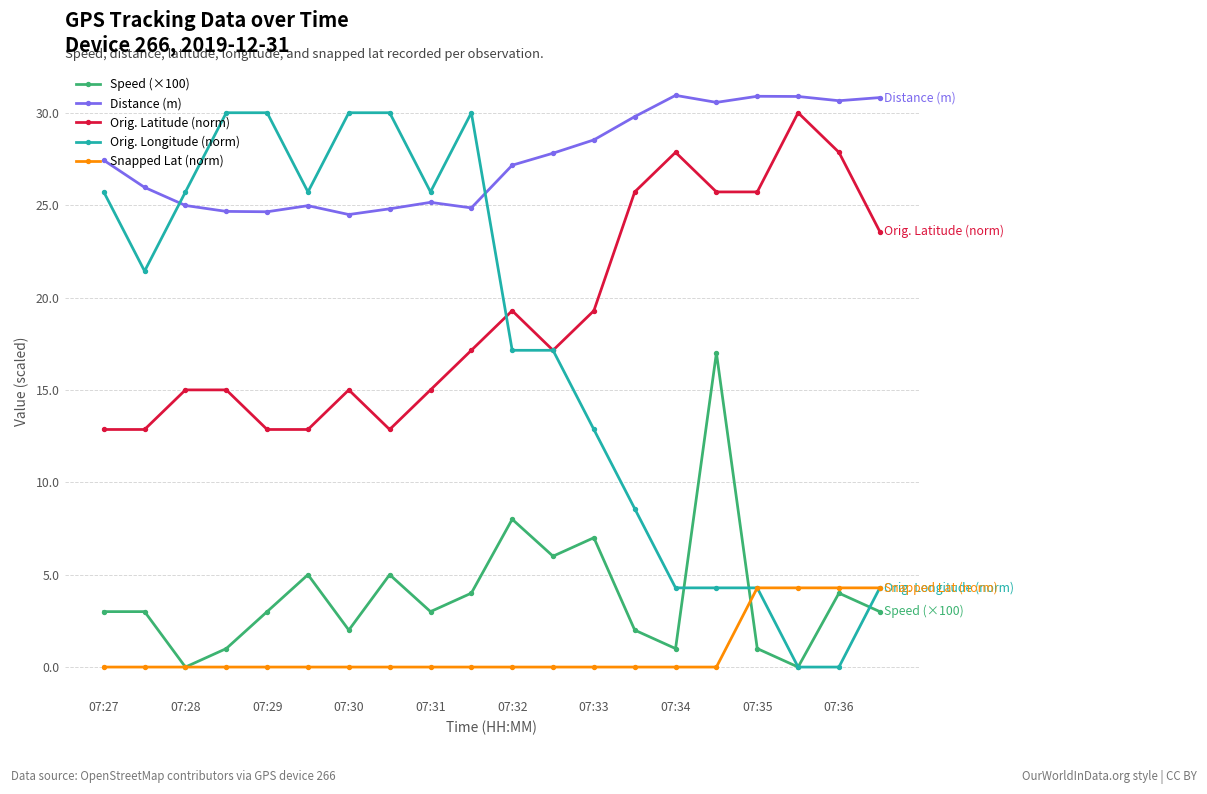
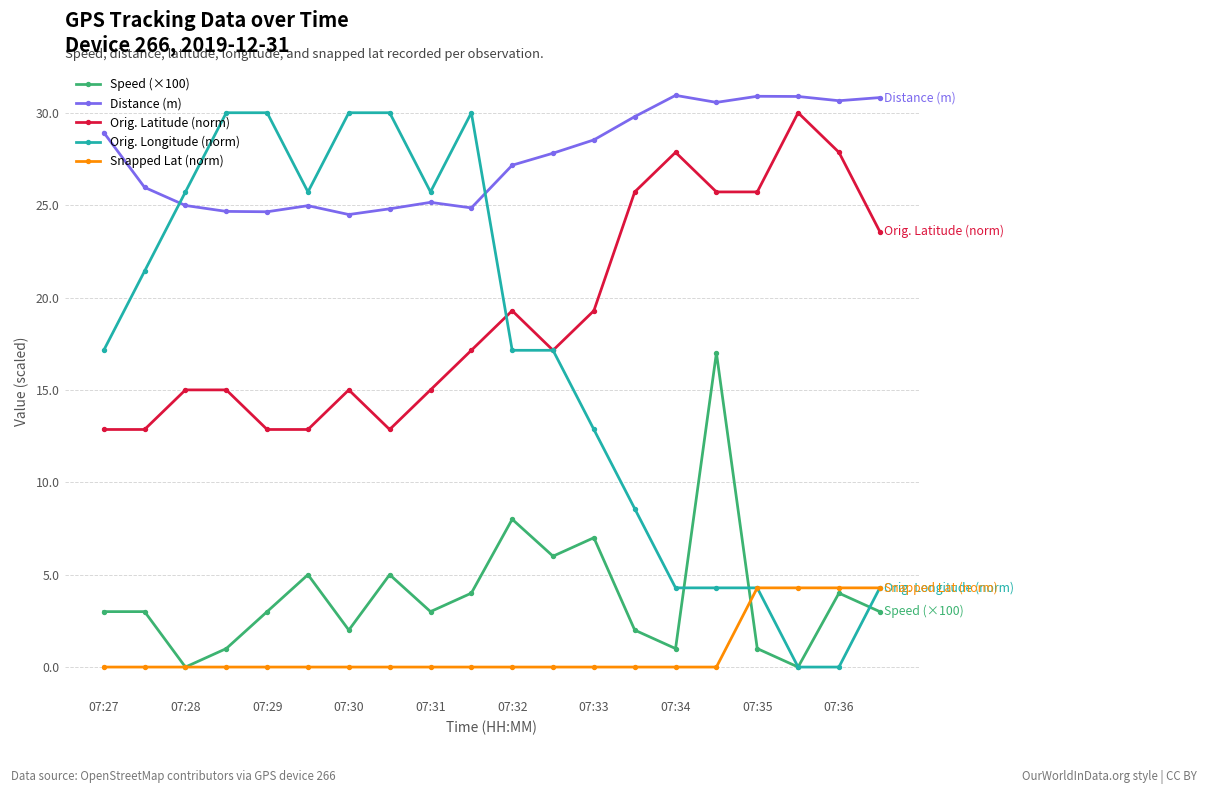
Distance (m), 07:27: 27.4 -> 28.9
Orig. Longitude (norm), 07:27: 25.7 -> 17.1
